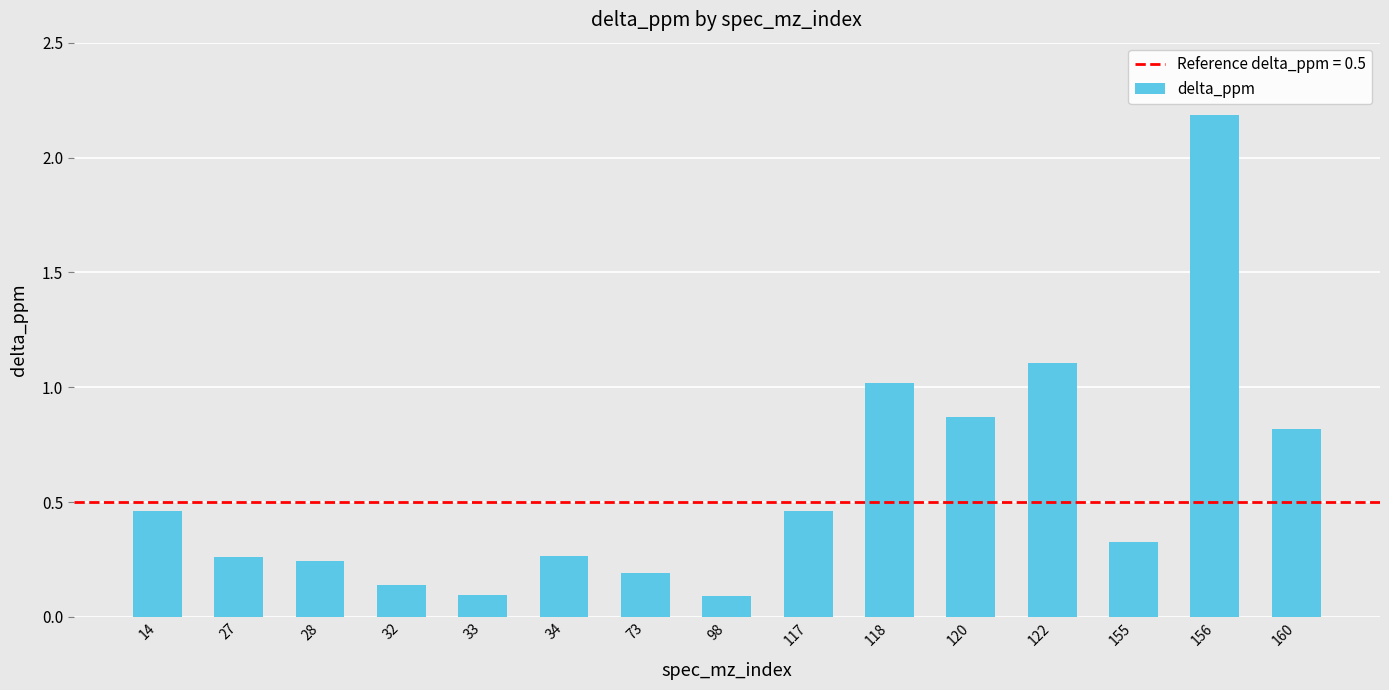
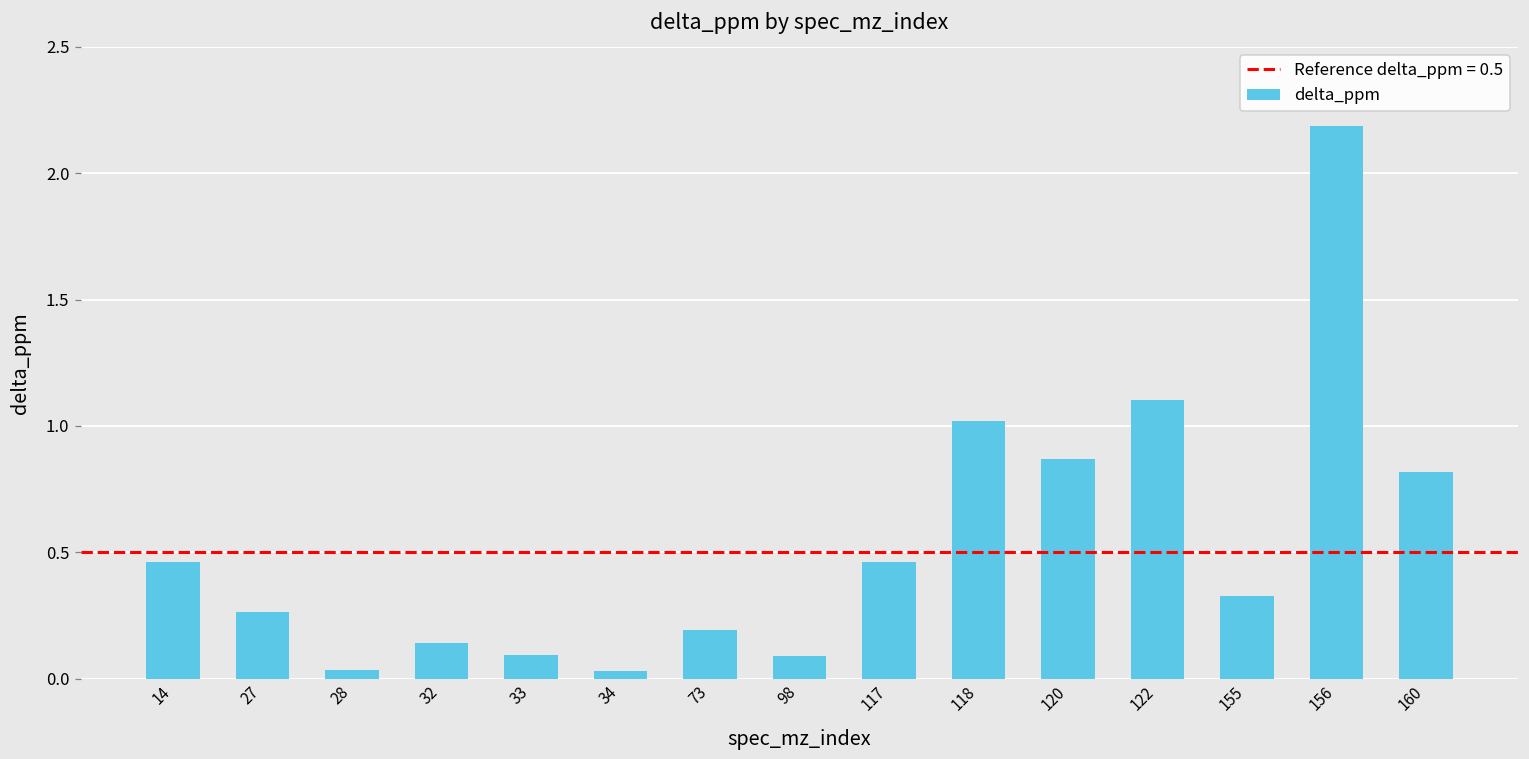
28: 0.24 -> 0.03
34: 0.26 -> 0.03
